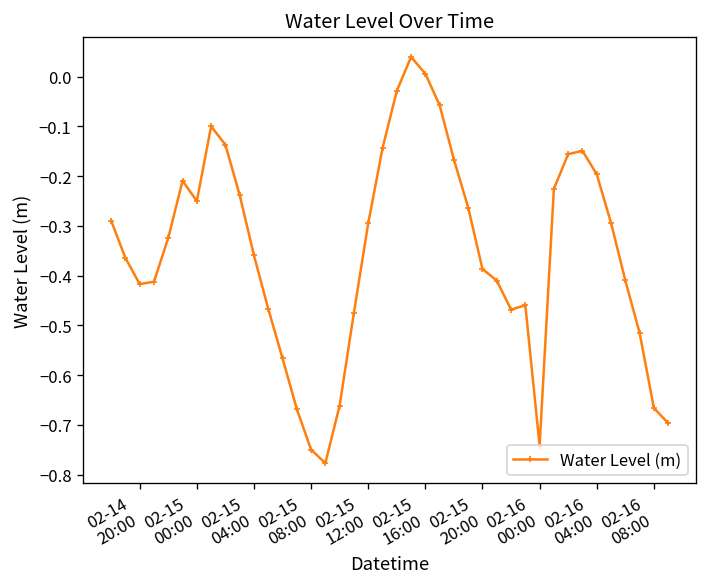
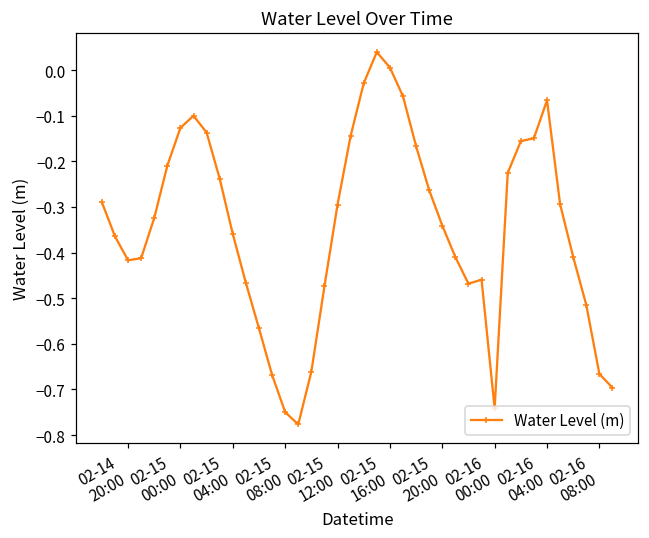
02-15 00:00: -0.25 -> -0.13
02-15 20:00: -0.39 -> -0.34
02-16 04:00: -0.20 -> -0.07
